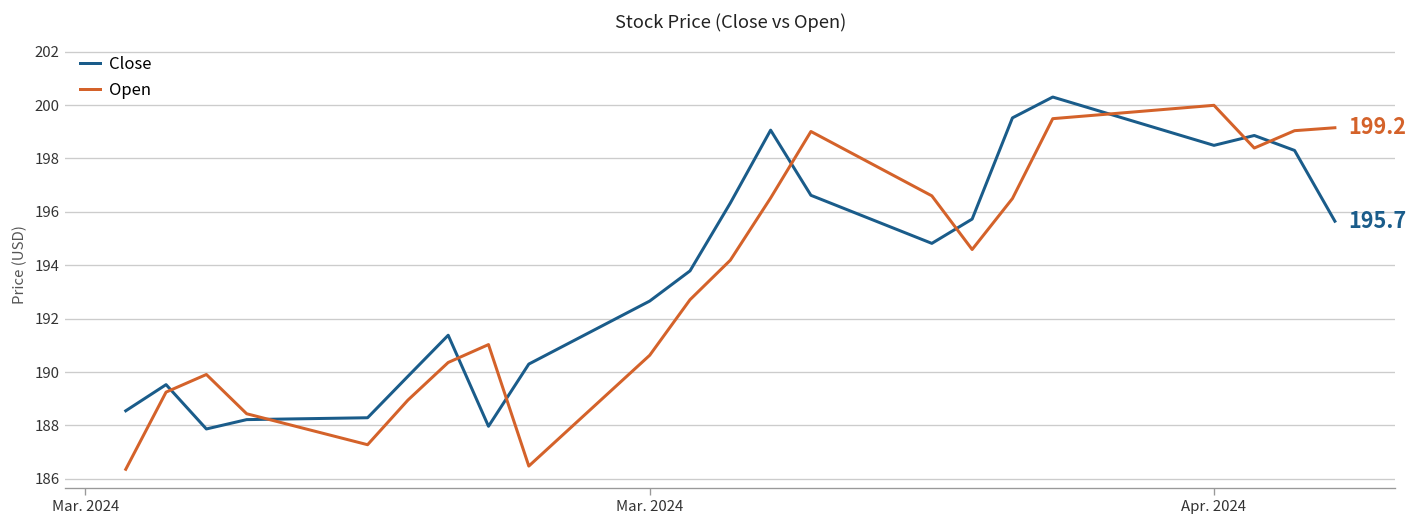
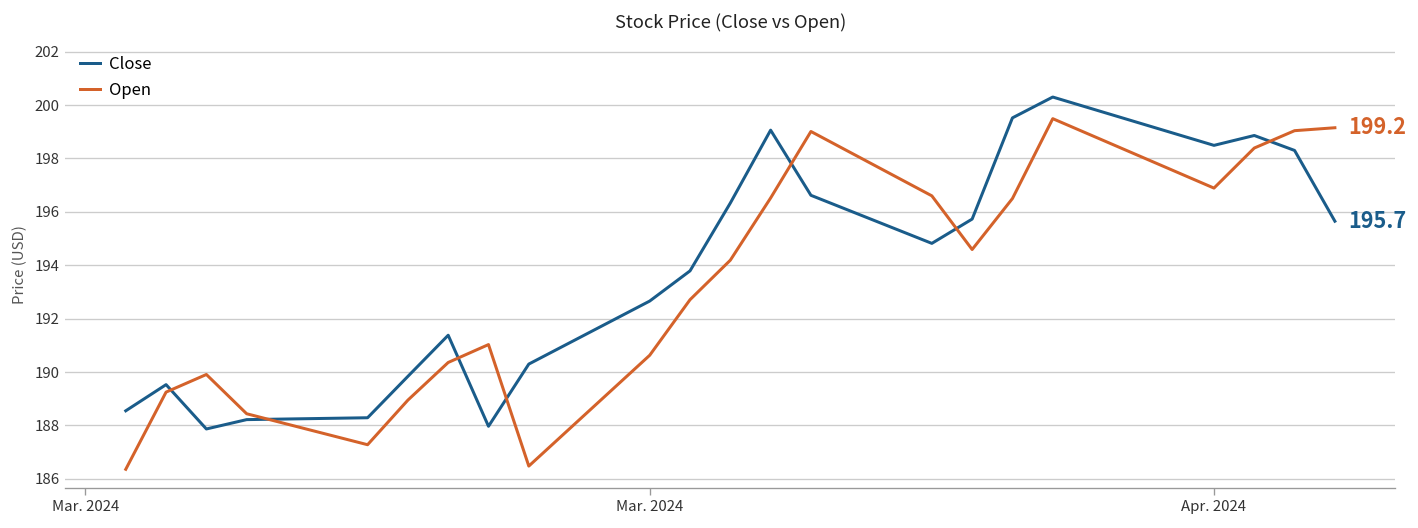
Open, Apr. 2024: 200.0 -> 196.9
